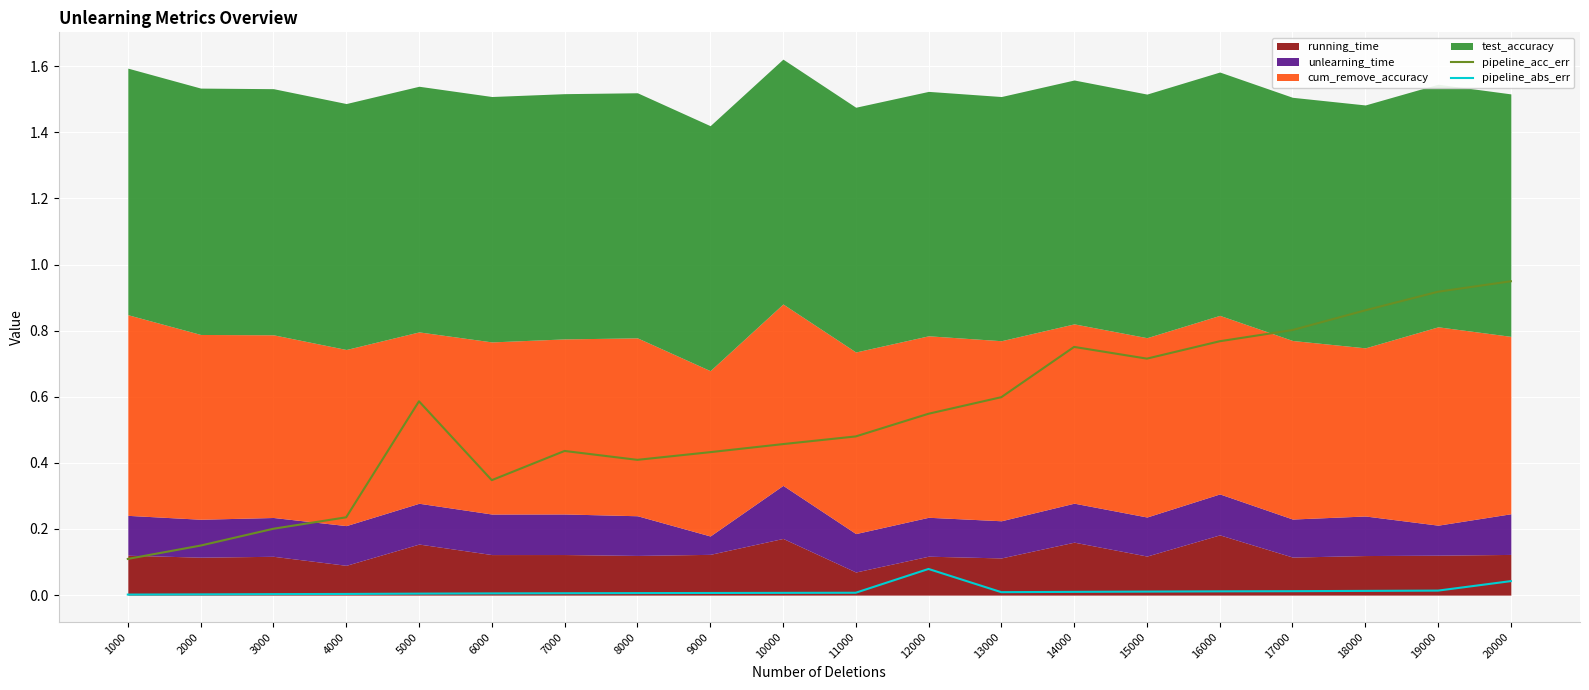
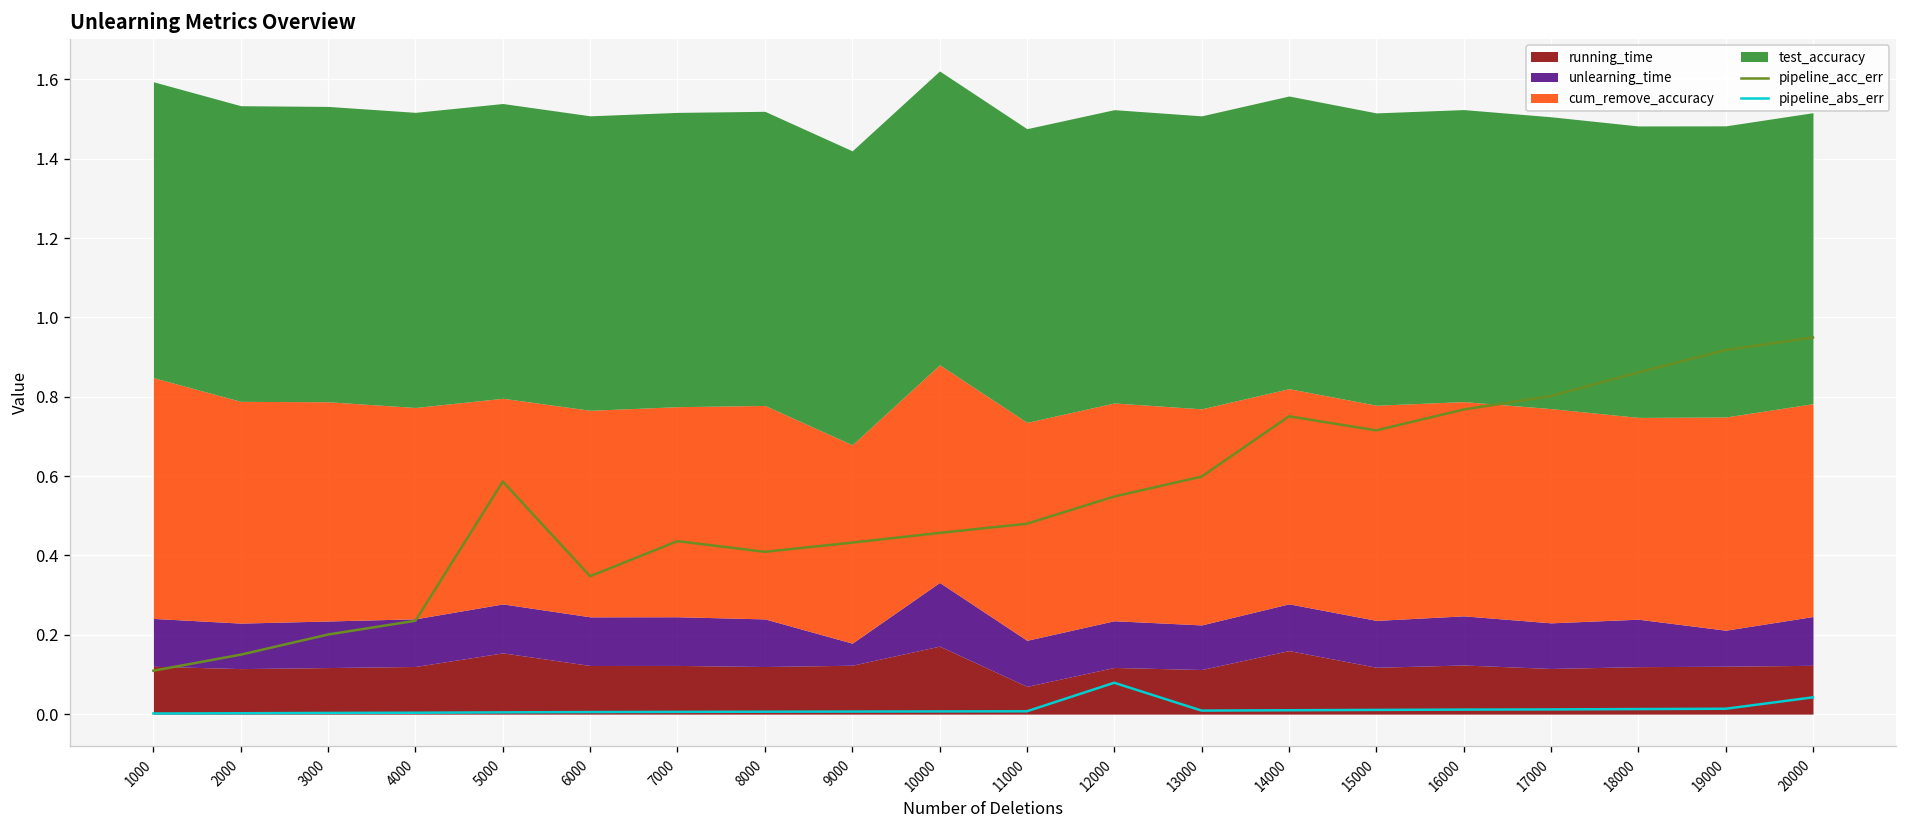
running_time, 4000: 0.09 -> 0.12
running_time, 16000: 0.18 -> 0.12
cum_remove_accuracy, 19000: 0.60 -> 0.54
